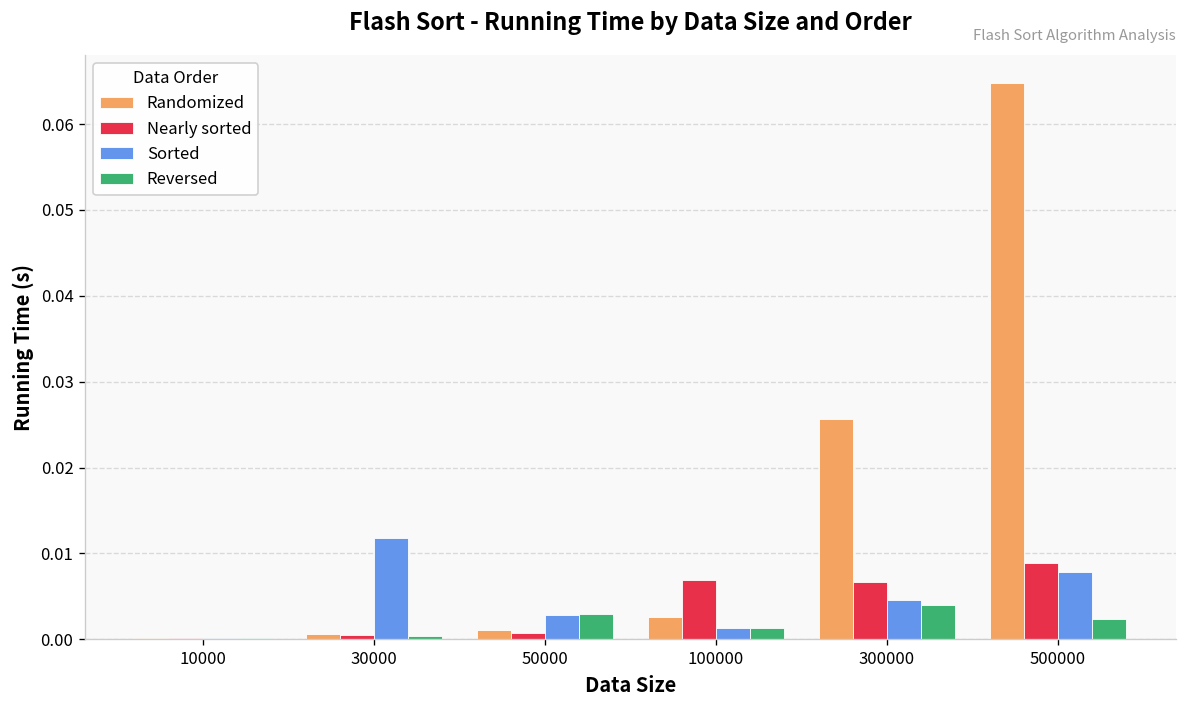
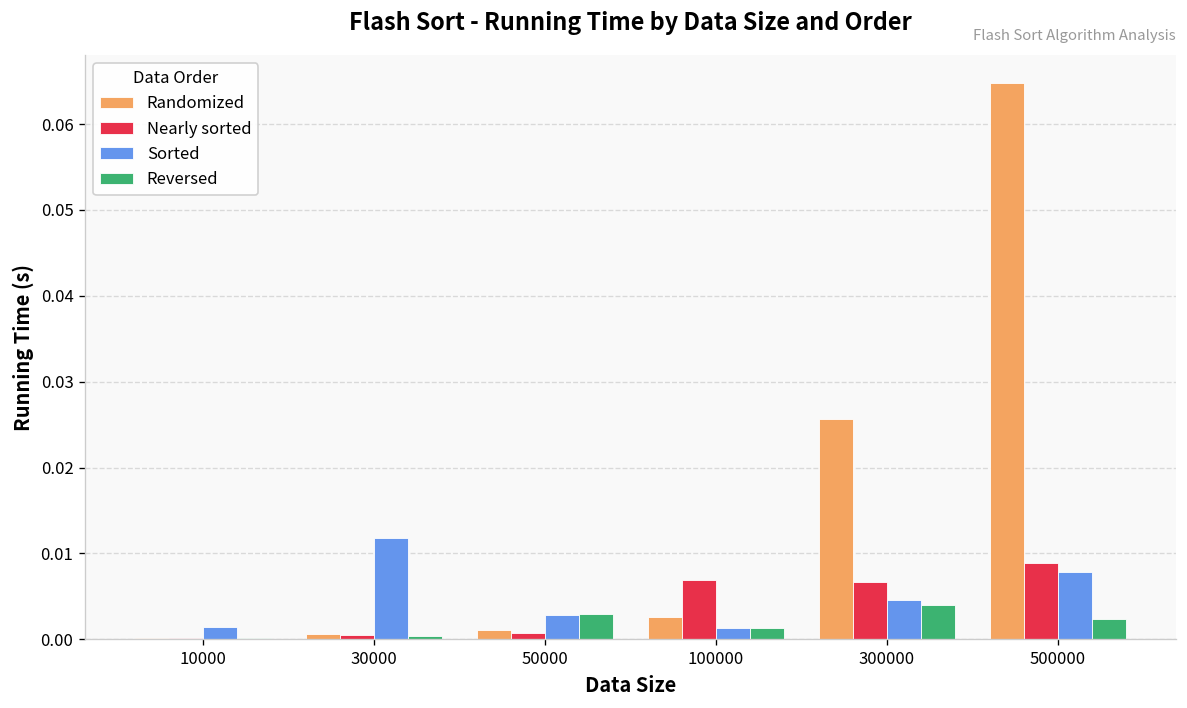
Sorted, 10000: 0.000 -> 0.001
